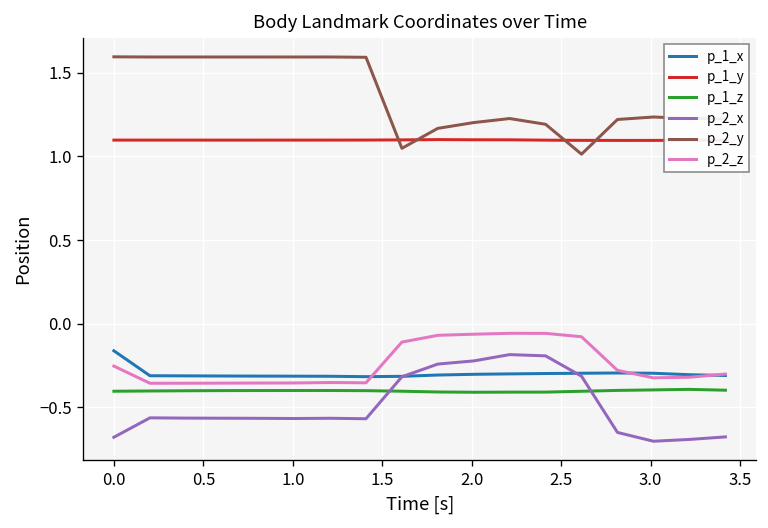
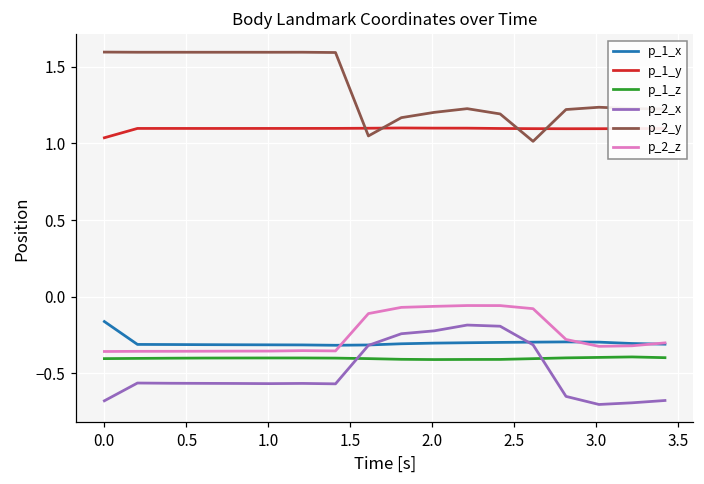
p_1_y, 0.0: 1.10 -> 1.04
p_2_z, 0.0: -0.25 -> -0.36
